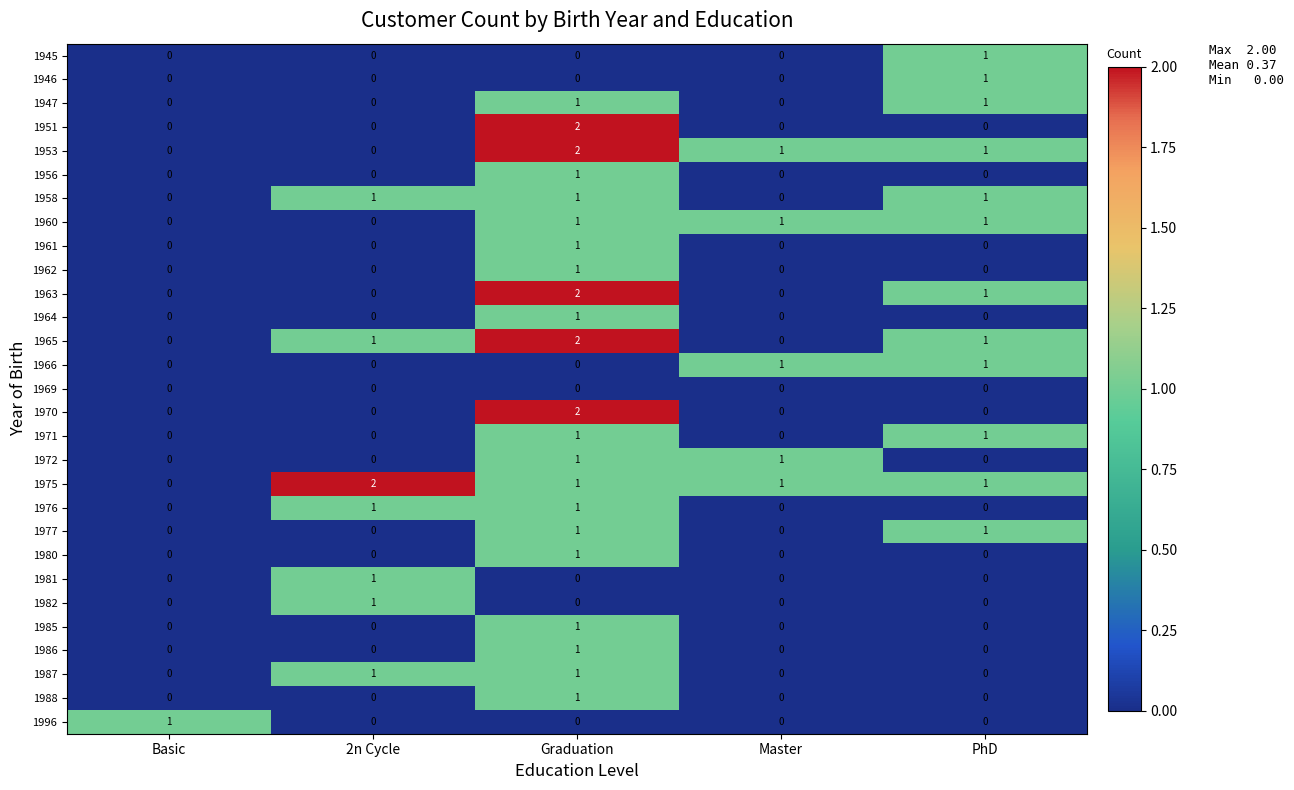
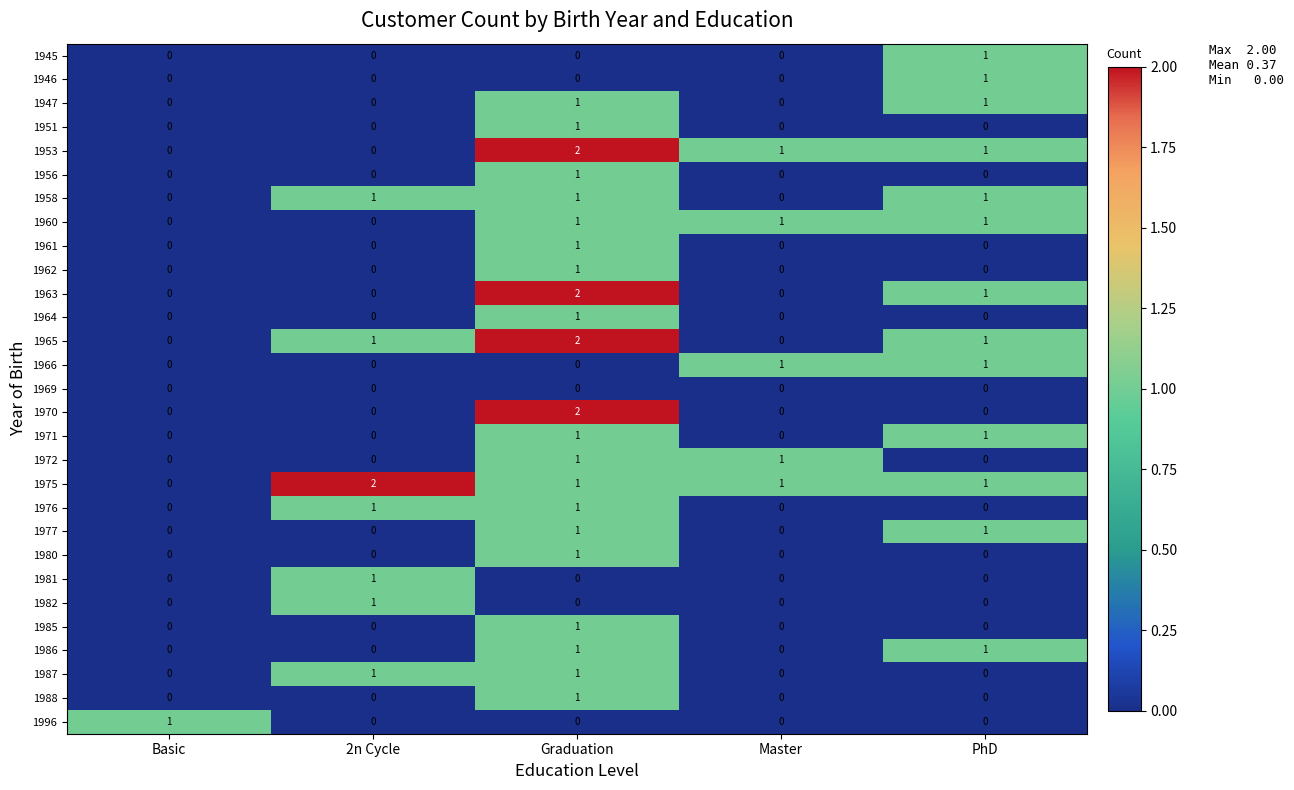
1951, Graduation: 2 -> 1
1986, PhD: 0 -> 1
